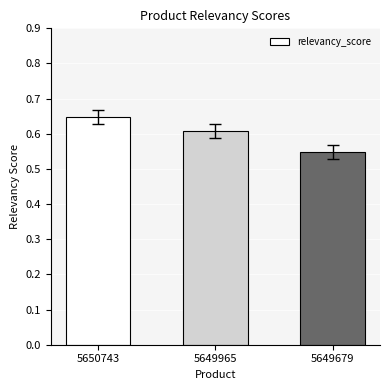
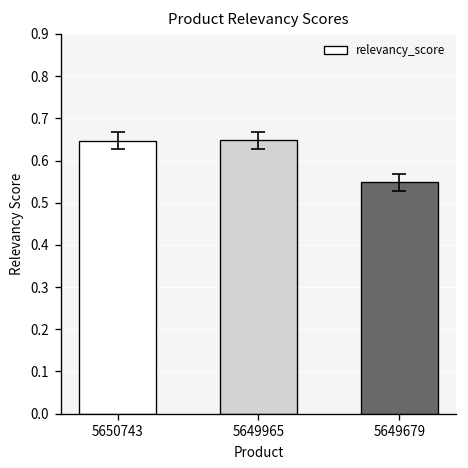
relevancy_score, 5649965: 0.61 -> 0.65
